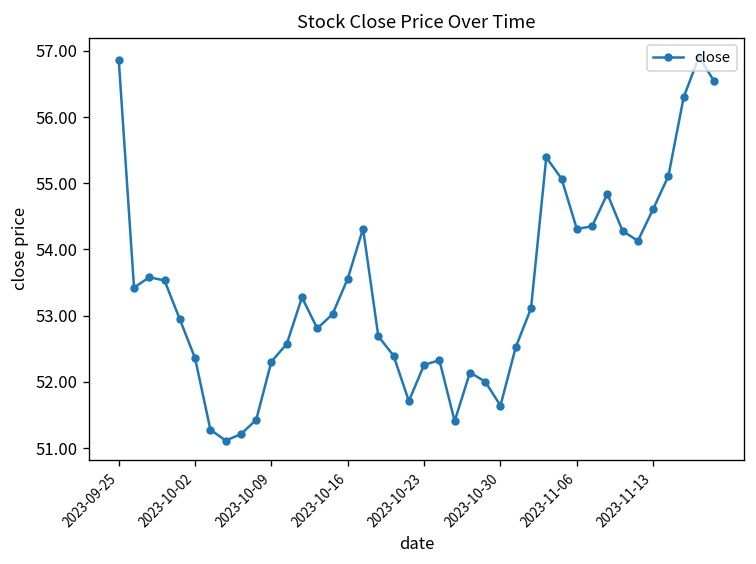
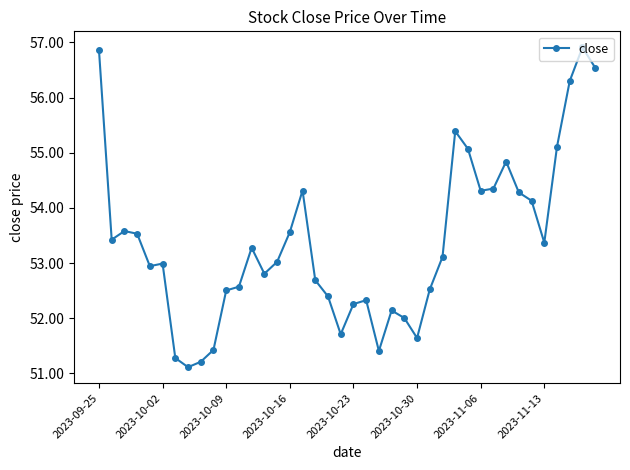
2023-10-02: 52.4 -> 53.0
2023-10-09: 52.3 -> 52.5
2023-11-13: 54.6 -> 53.4
